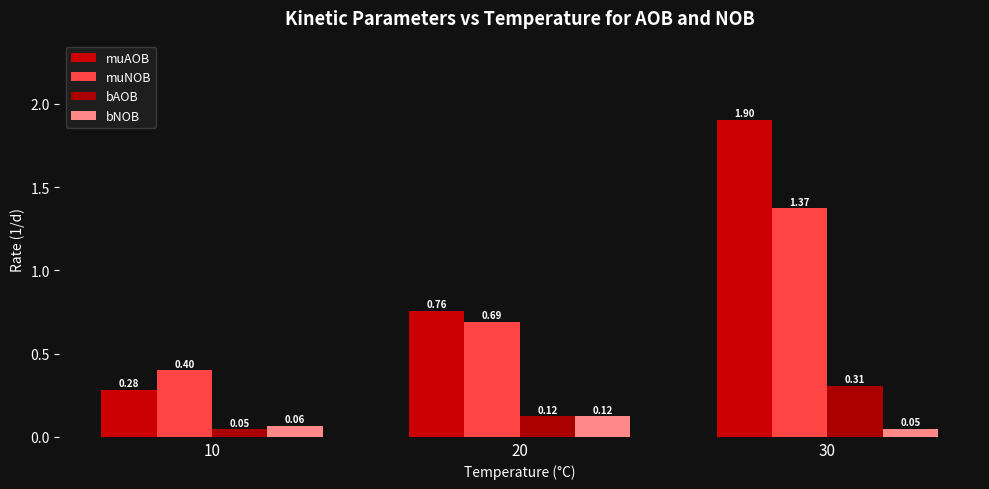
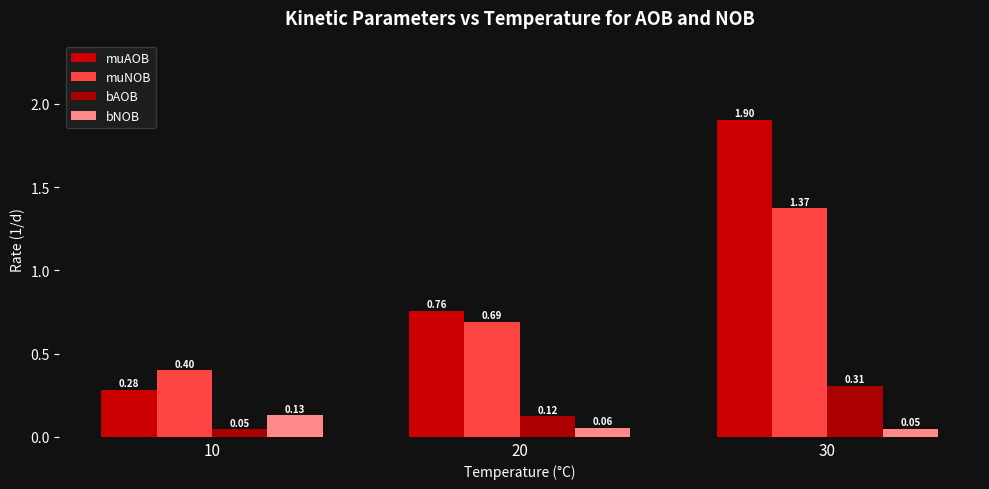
bNOB, 10: 0.06 -> 0.13
bNOB, 20: 0.12 -> 0.06
